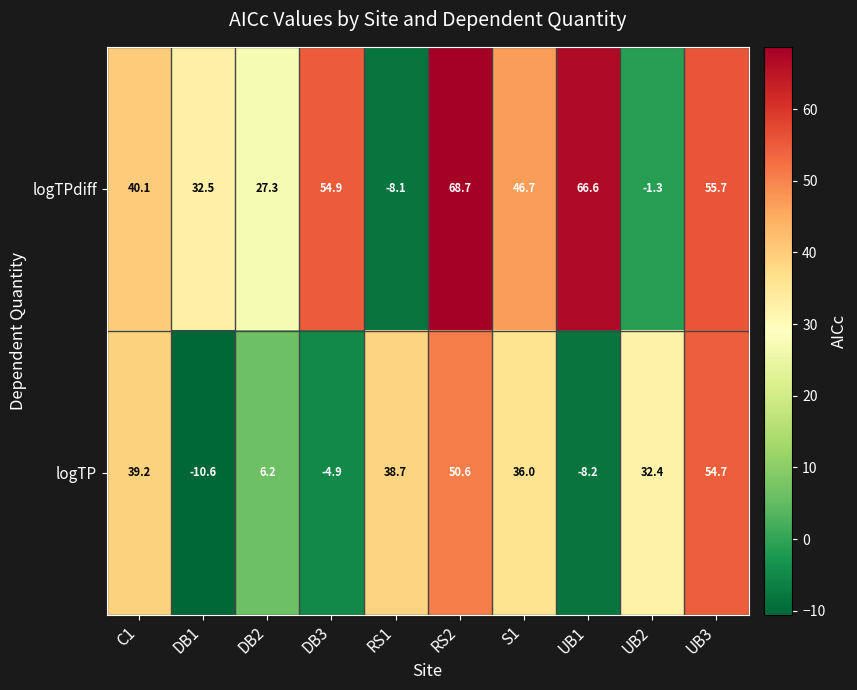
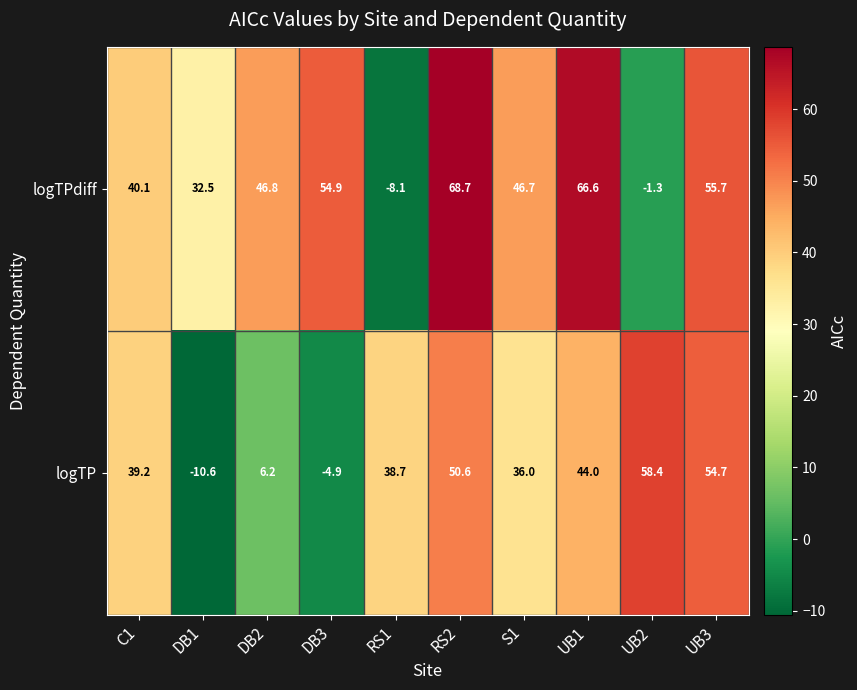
logTPdiff, DB2: 27.3 -> 46.8
logTP, UB1: -8.2 -> 44.0
logTP, UB2: 32.4 -> 58.4
